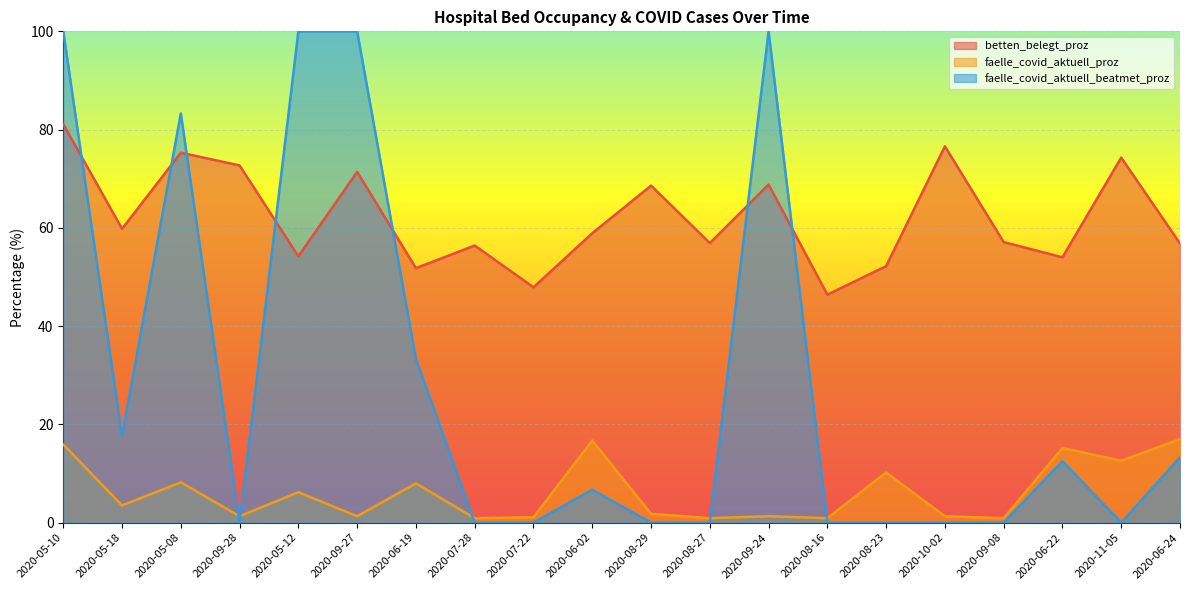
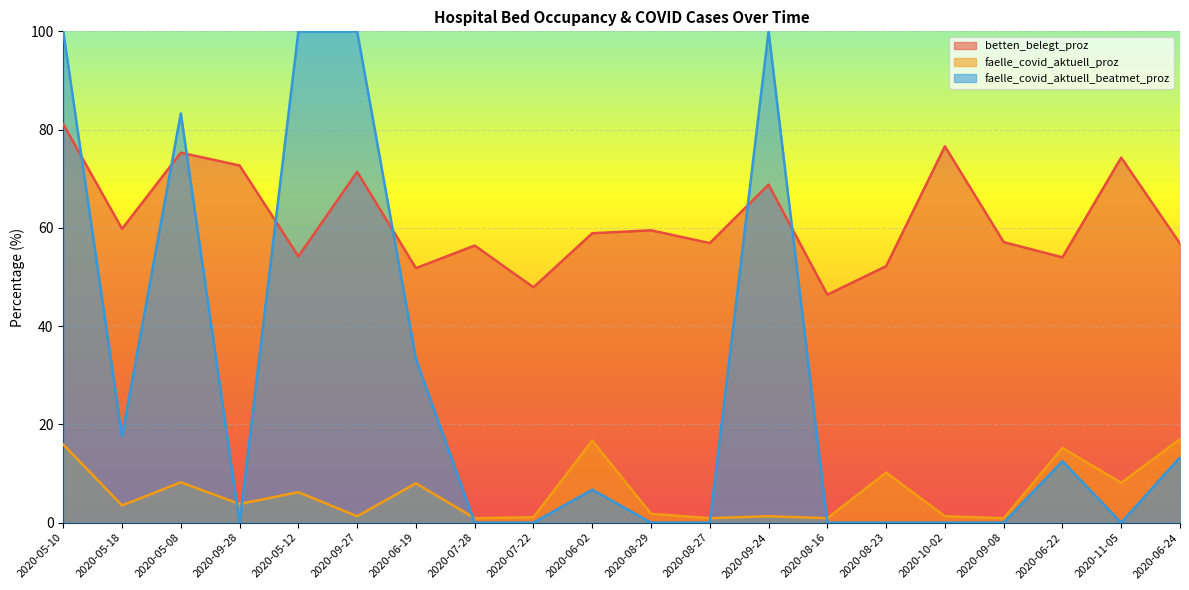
faelle_covid_aktuell_proz, 2020-09-28: 1 -> 4
betten_belegt_proz, 2020-08-29: 69 -> 60
faelle_covid_aktuell_proz, 2020-11-05: 13 -> 8
